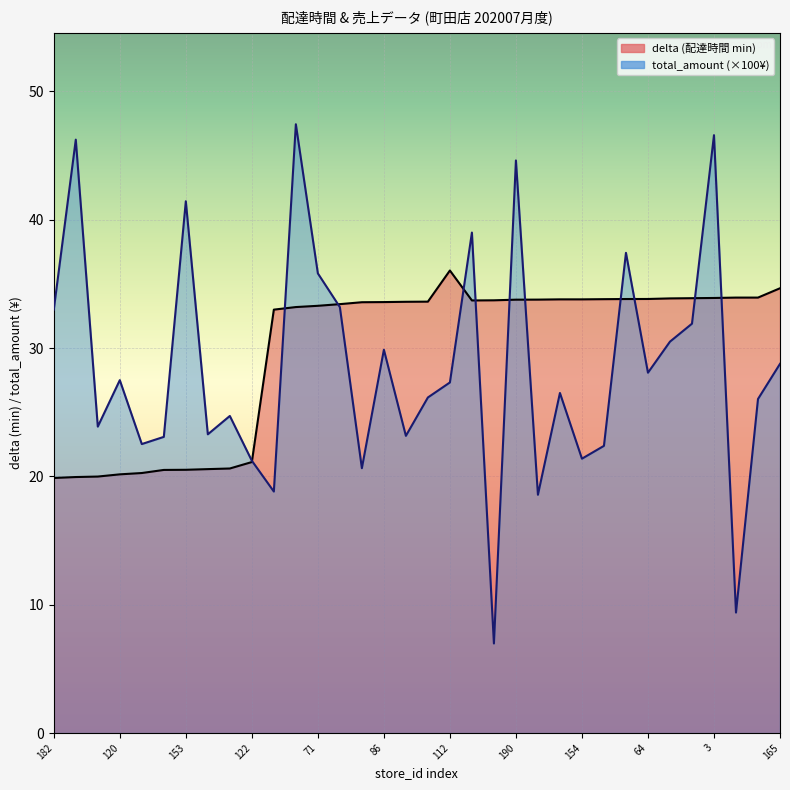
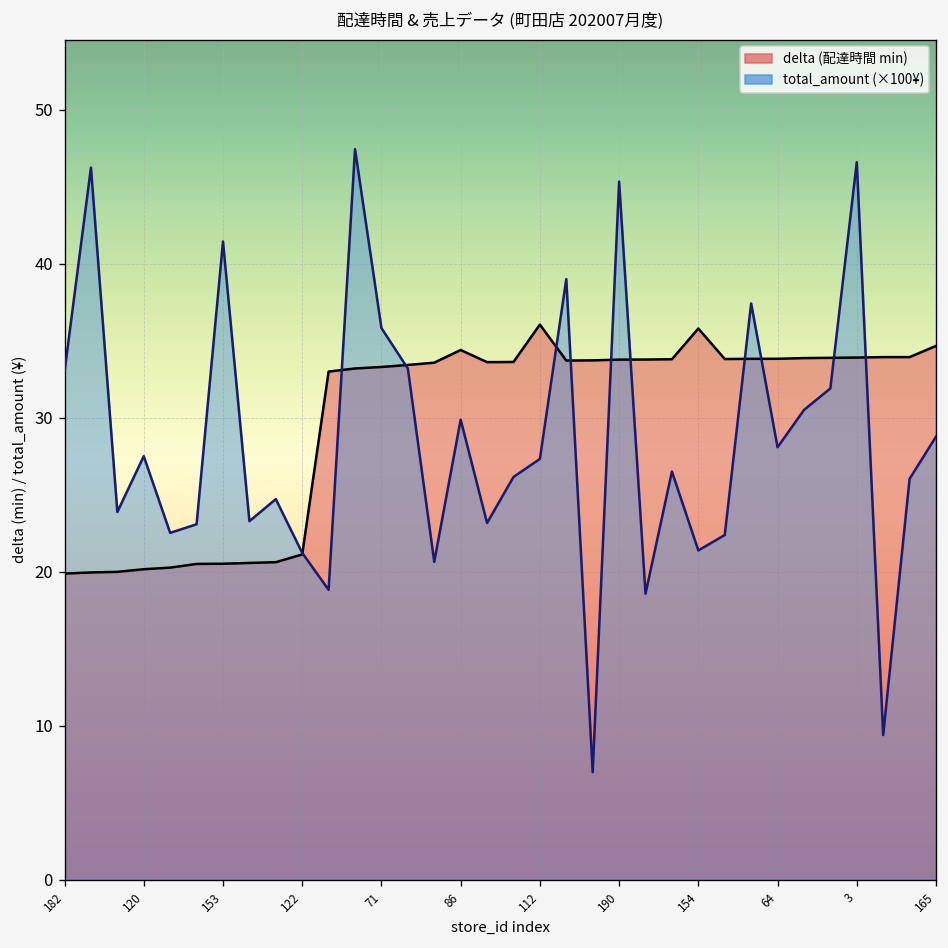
delta (配達時間 min), 86: 33.6 -> 34.4
total_amount (×100¥), 190: 44.6 -> 45.3
delta (配達時間 min), 154: 33.8 -> 35.8
